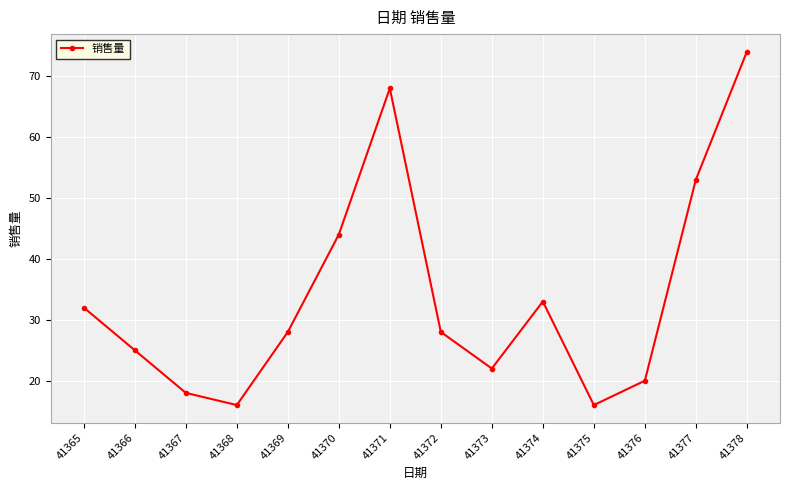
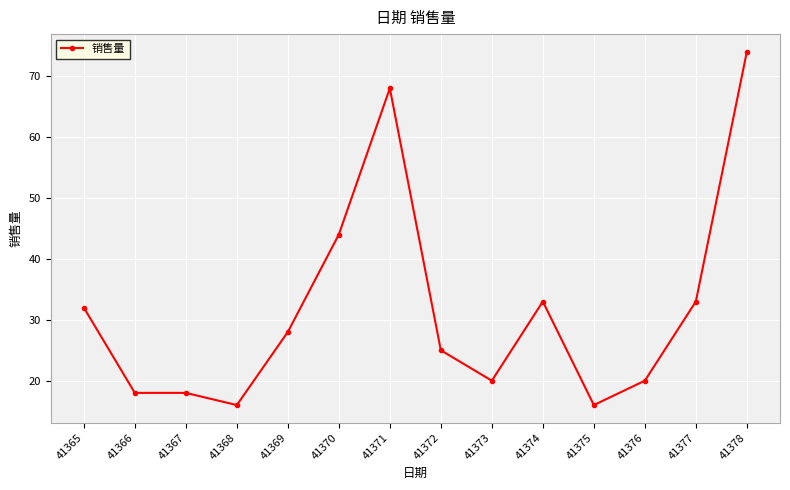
41366: 25 -> 18
41372: 28 -> 25
41373: 22 -> 20
41377: 53 -> 33
